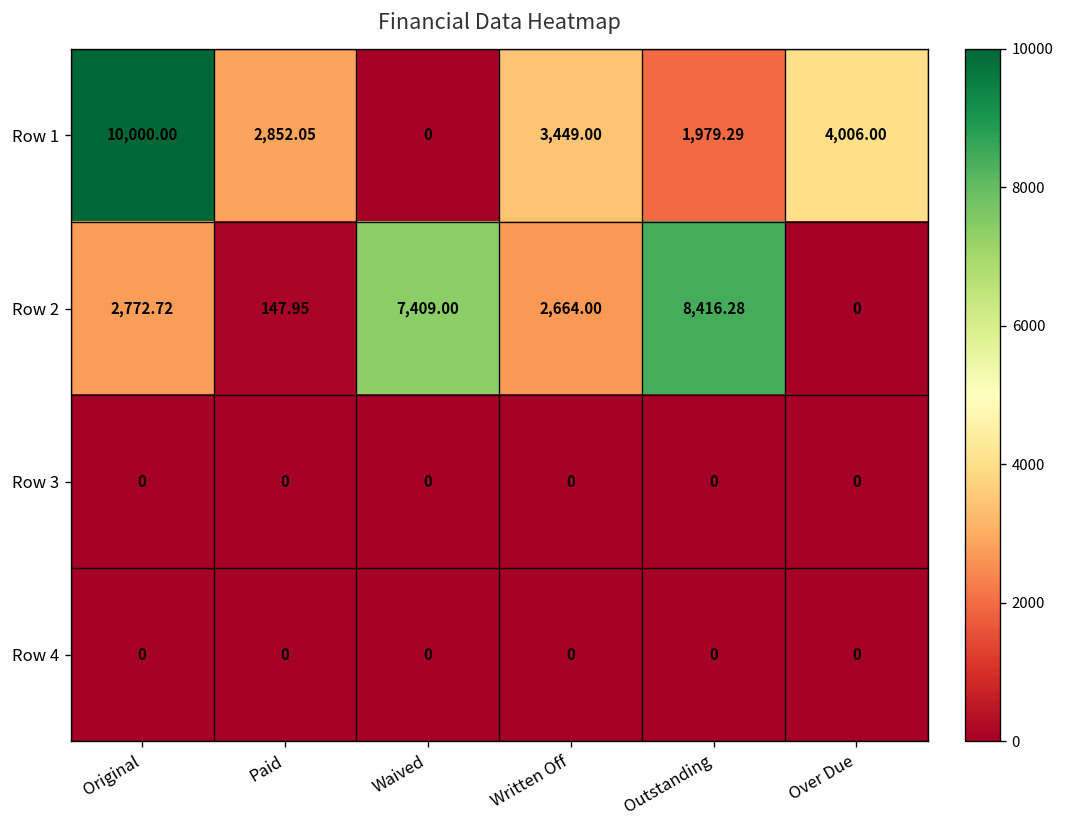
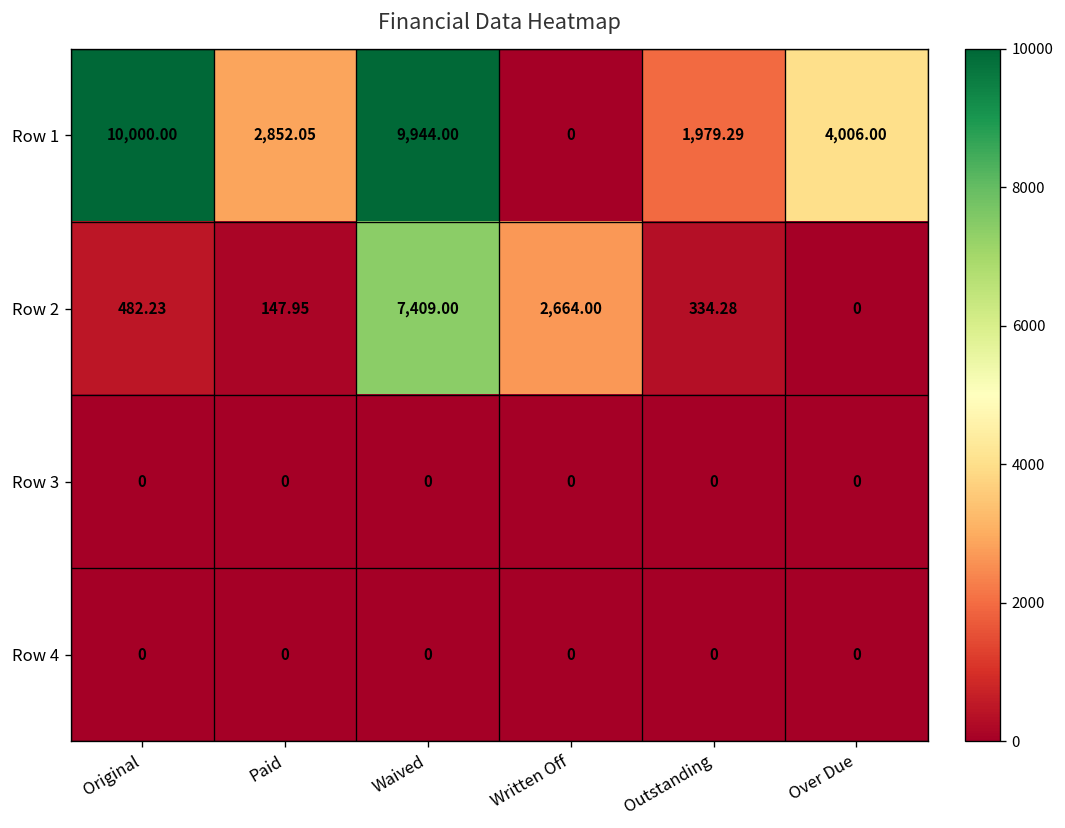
Row 1, Waived: 0 -> 9,944.00
Row 1, Written Off: 3,449.00 -> 0
Row 2, Original: 2,772.72 -> 482.23
Row 2, Outstanding: 8,416.28 -> 334.28
